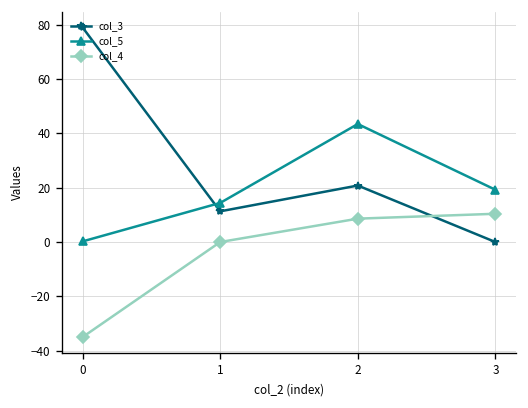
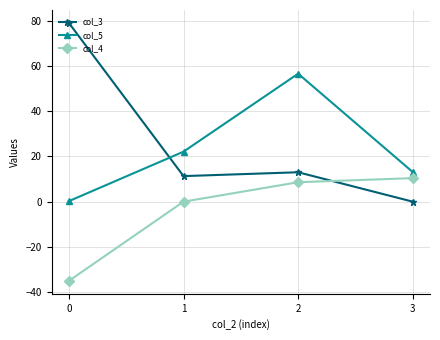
col_5, 1: 14 -> 22
col_3, 2: 21 -> 13
col_5, 2: 43 -> 57
col_5, 3: 19 -> 13
